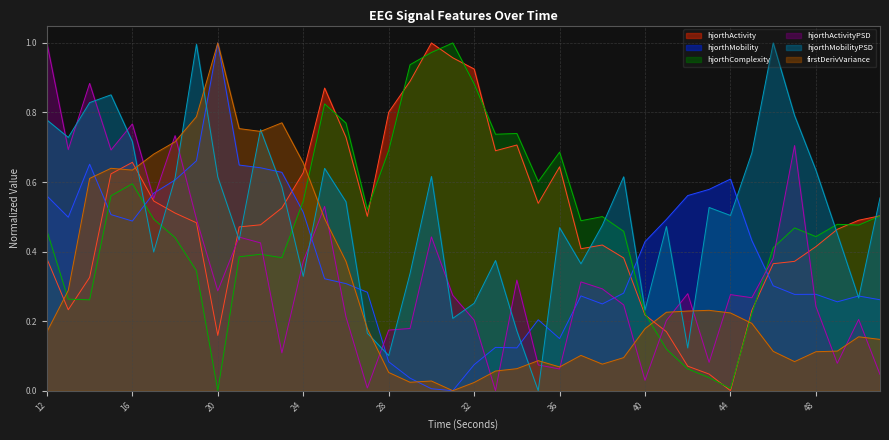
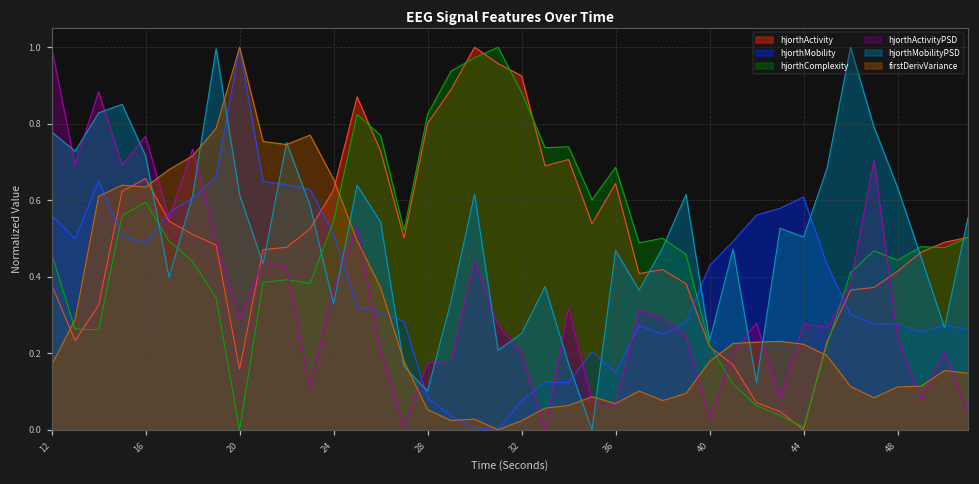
hjorthComplexity, 28: 0.69 -> 0.82
